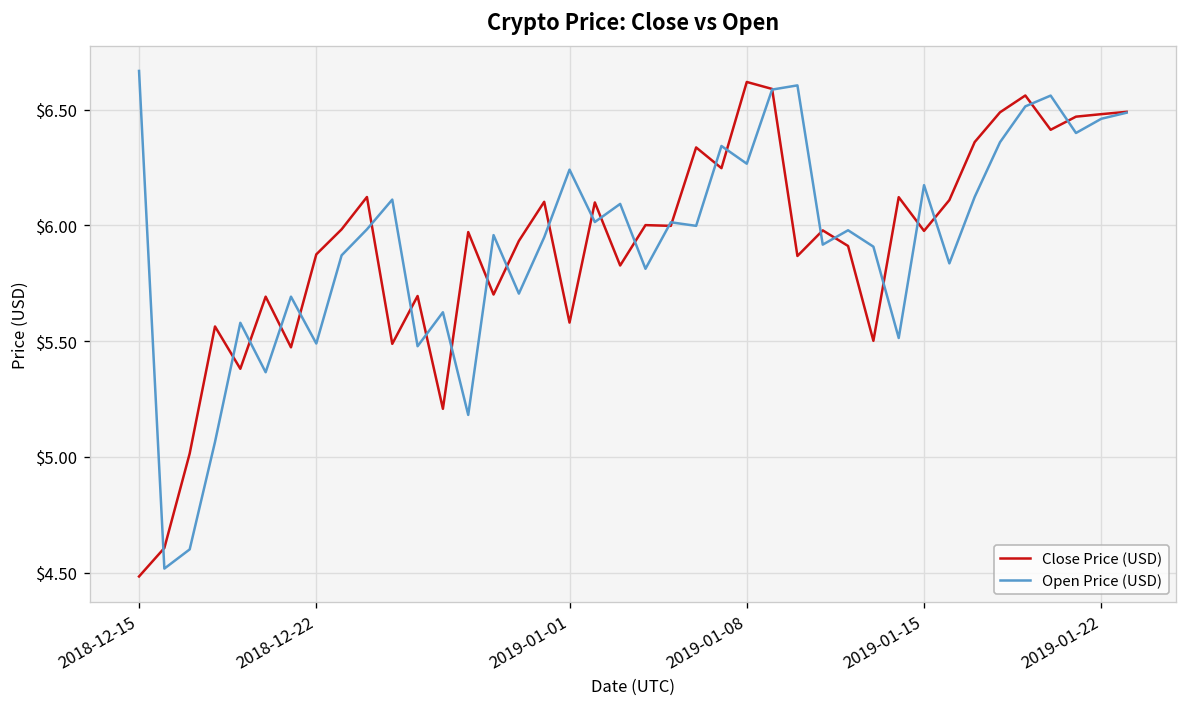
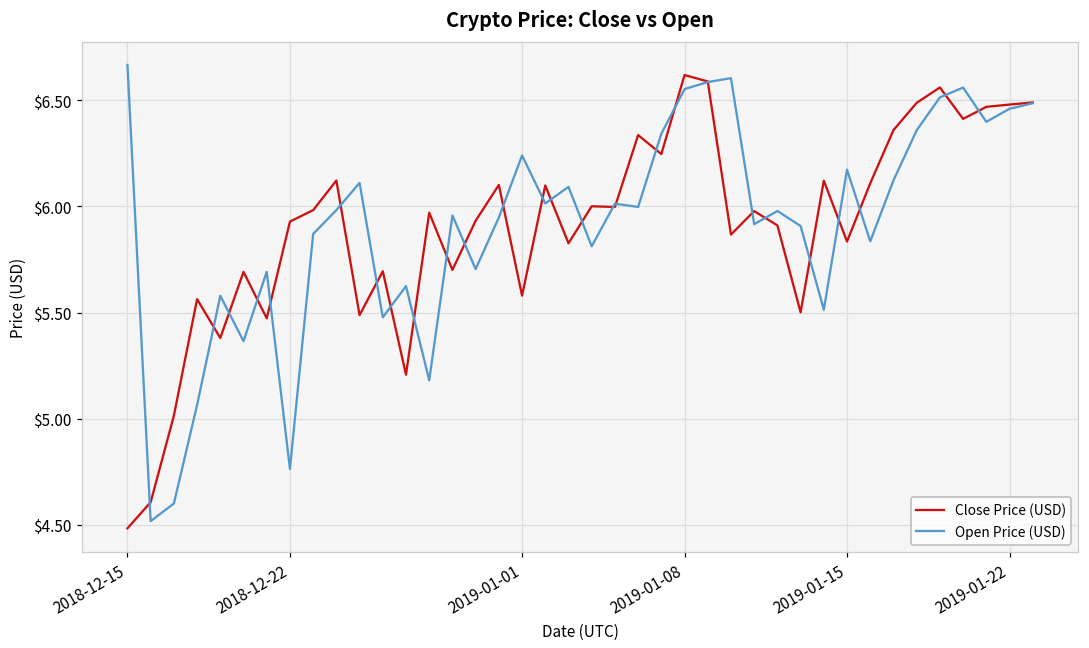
Close Price (USD), 2018-12-22: $5.87 -> $5.93
Open Price (USD), 2018-12-22: $5.49 -> $4.76
Open Price (USD), 2019-01-08: $6.27 -> $6.55
Close Price (USD), 2019-01-15: $5.98 -> $5.84
